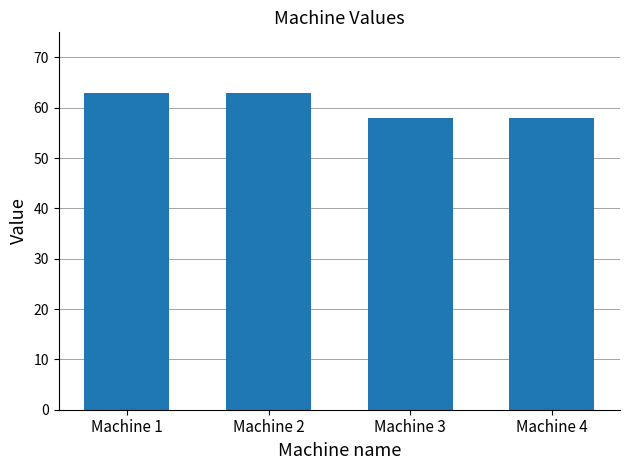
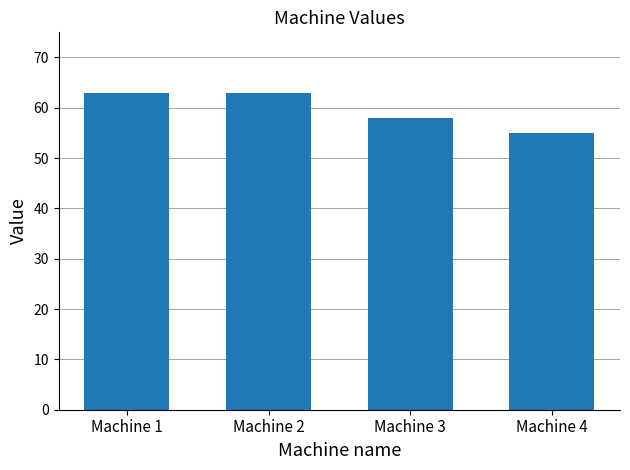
Machine 4: 58 -> 55
